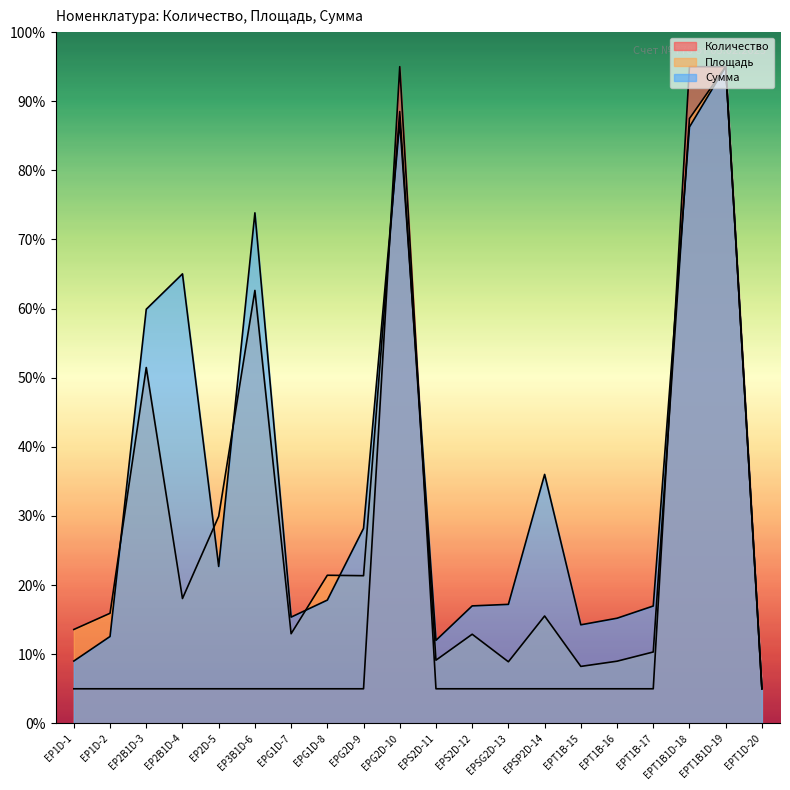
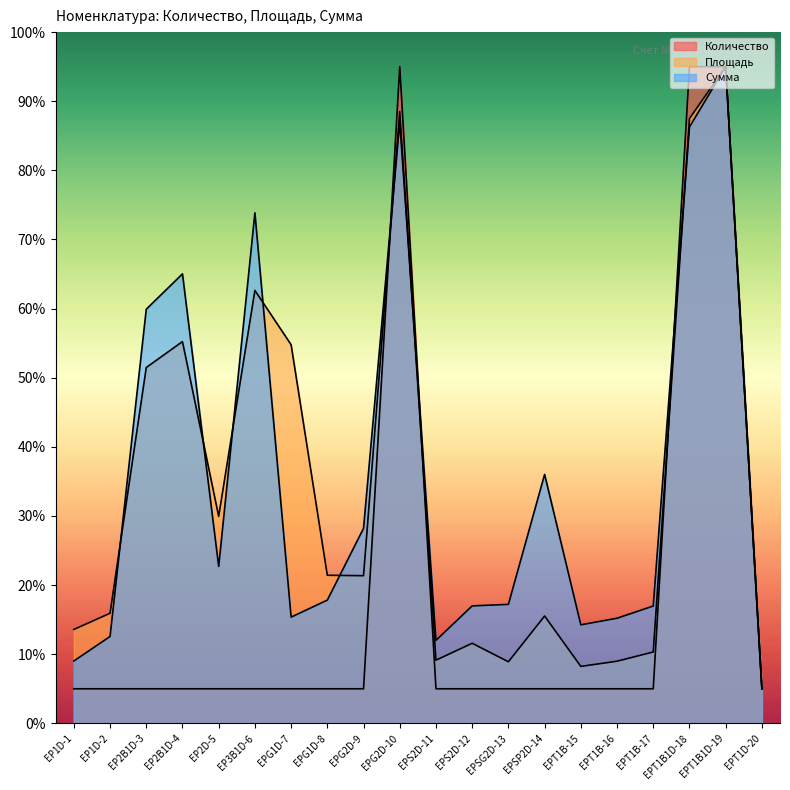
Площадь, EP2B1D-4: 18% -> 55%
Площадь, EPG1D-7: 13% -> 55%
Площадь, EPS2D-12: 13% -> 12%
